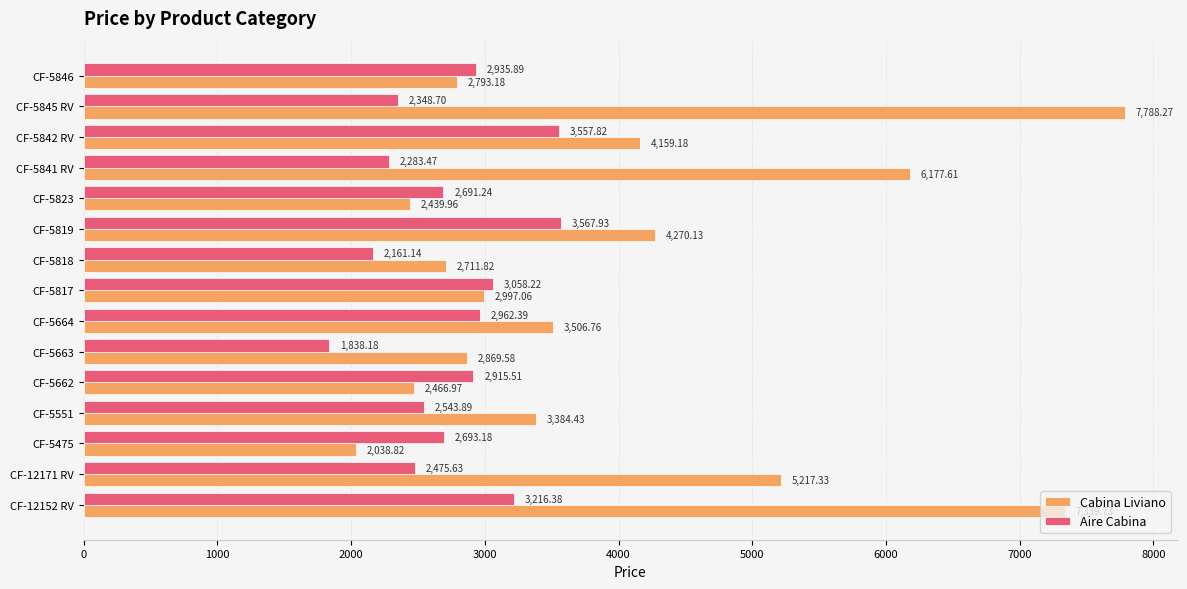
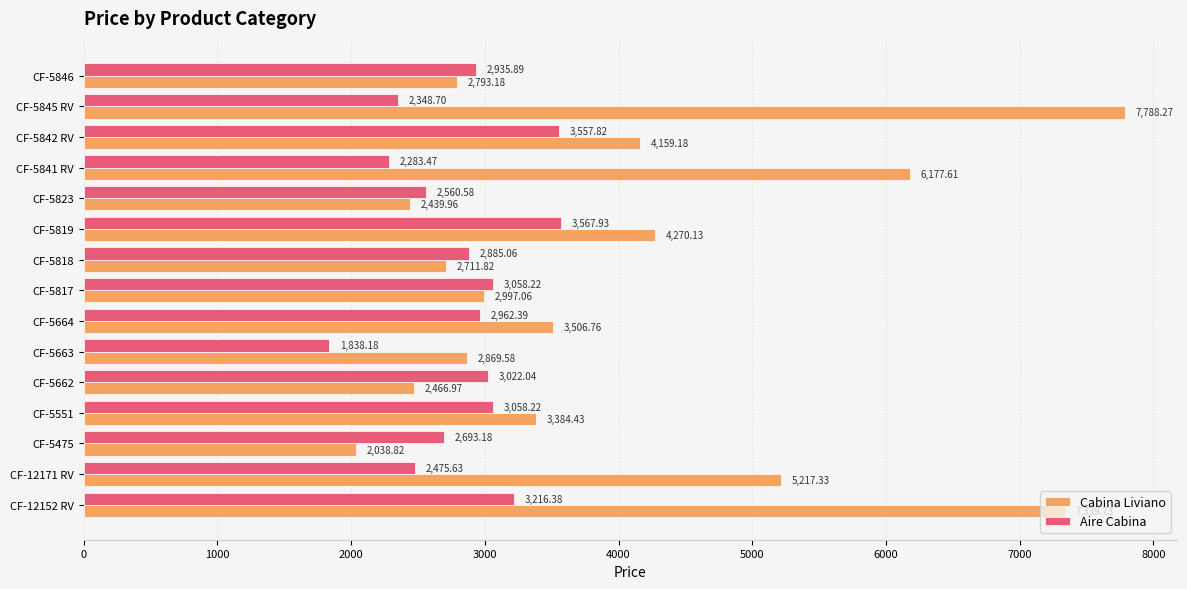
Aire Cabina, CF-5823: 2,691.24 -> 2,560.58
Aire Cabina, CF-5818: 2,161.14 -> 2,885.06
Aire Cabina, CF-5662: 2,915.51 -> 3,022.04
Aire Cabina, CF-5551: 2,543.89 -> 3,058.22
